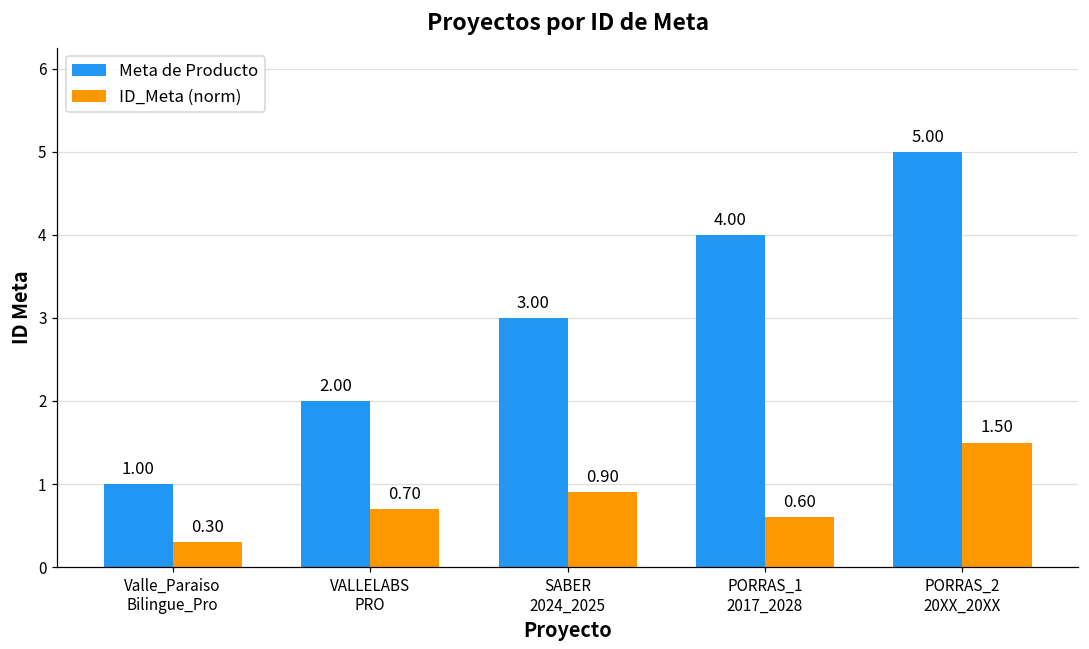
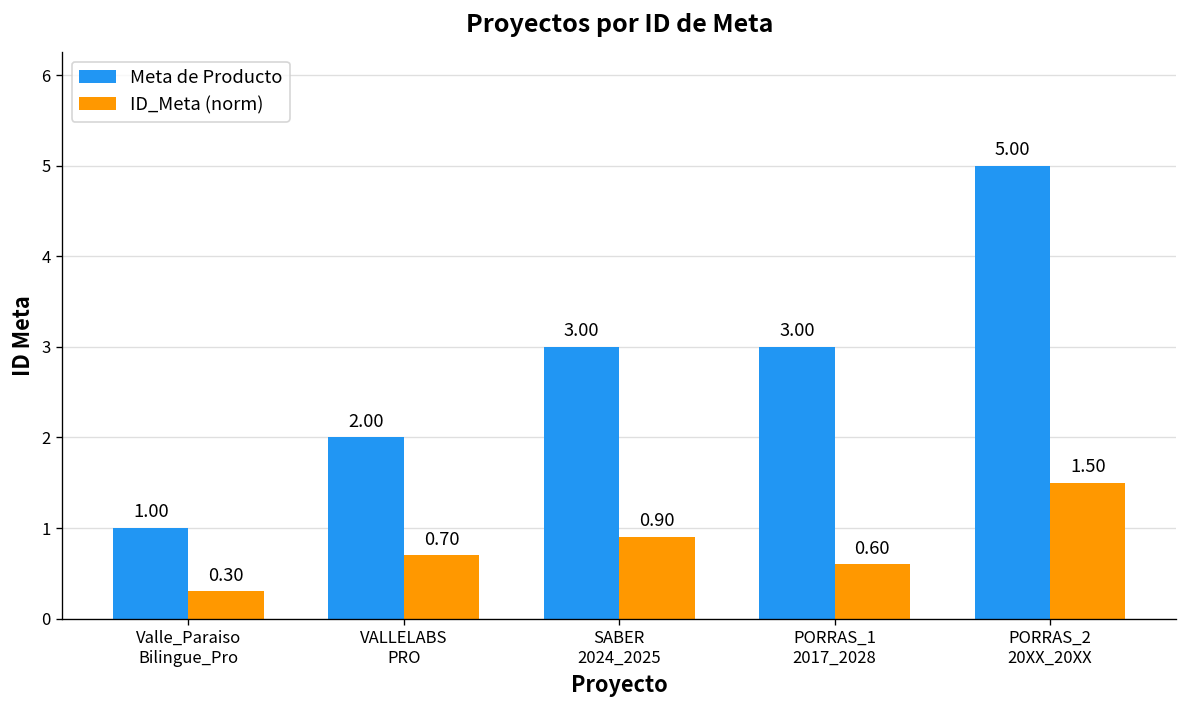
Meta de Producto, PORRAS_1 2017_2028: 4.00 -> 3.00
